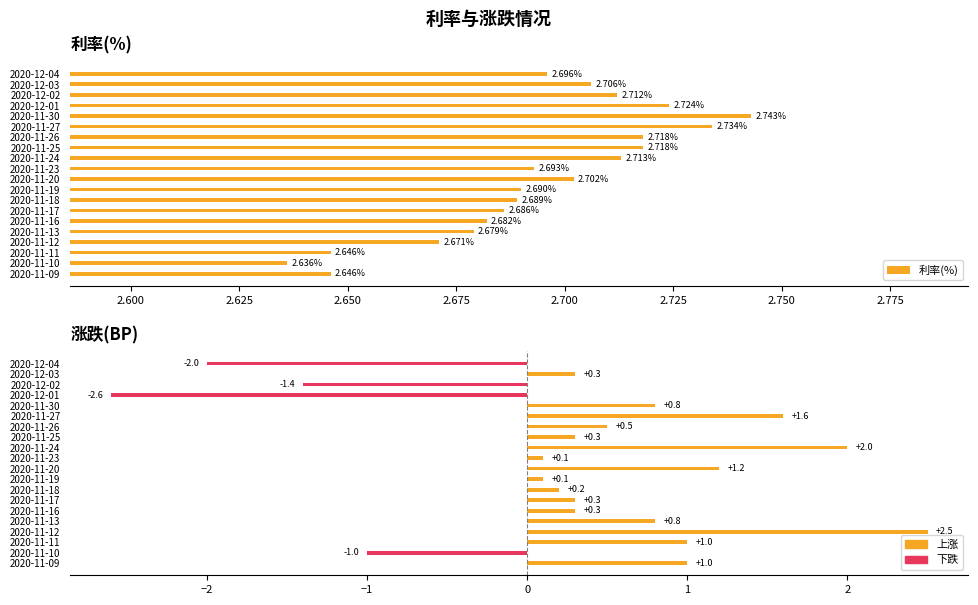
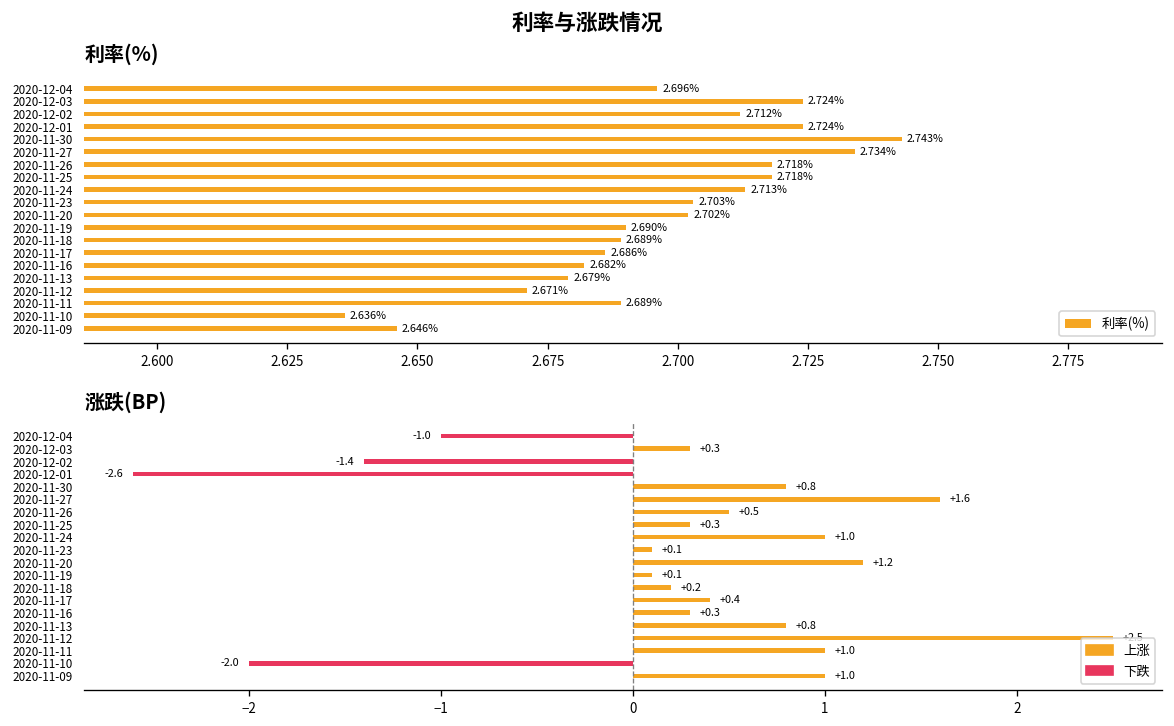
利率(%), 2020-12-03: 2.706% -> 2.724%
利率(%), 2020-11-23: 2.693% -> 2.703%
利率(%), 2020-11-11: 2.646% -> 2.689%
涨跌(BP), 2020-12-04: -2.0 -> -1.0
涨跌(BP), 2020-11-24: +2.0 -> +1.0
涨跌(BP), 2020-11-17: +0.3 -> +0.4
涨跌(BP), 2020-11-10: -1.0 -> -2.0
